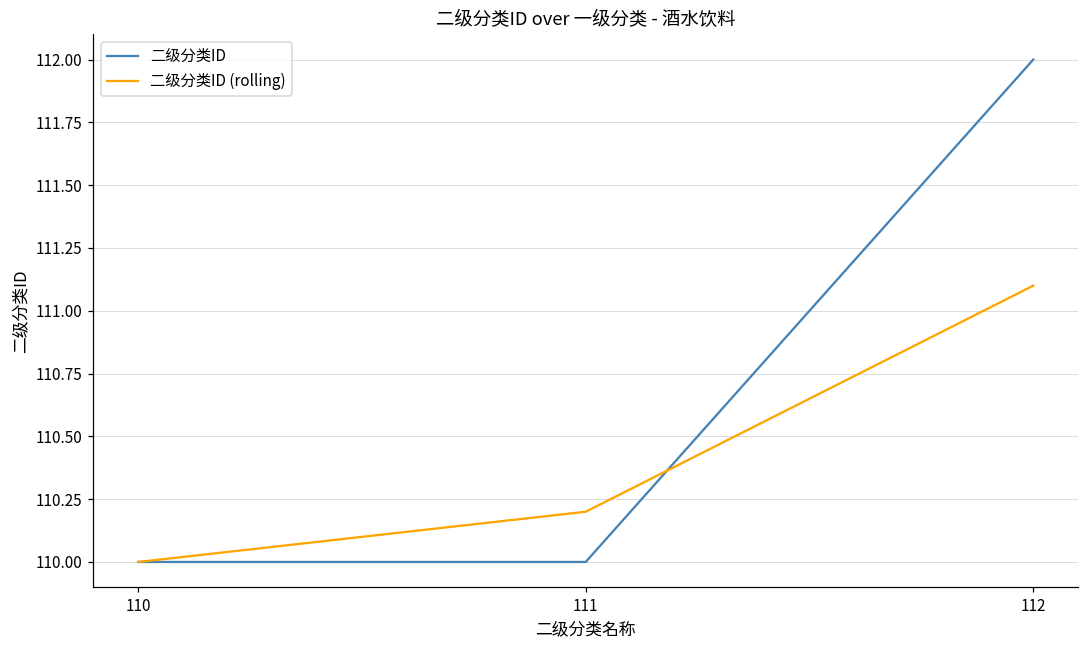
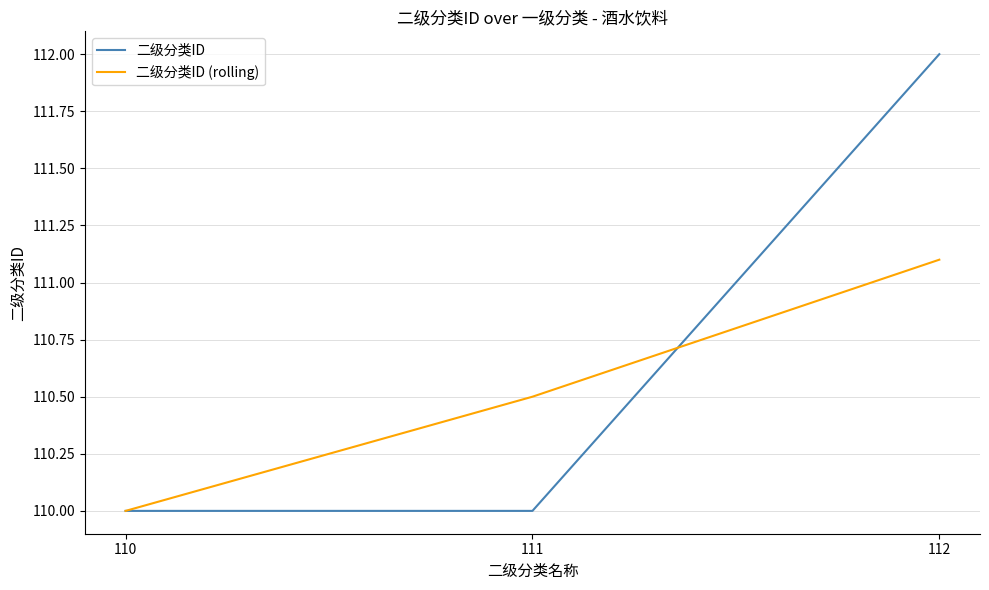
二级分类ID (rolling), 111: 110.2 -> 110.5
